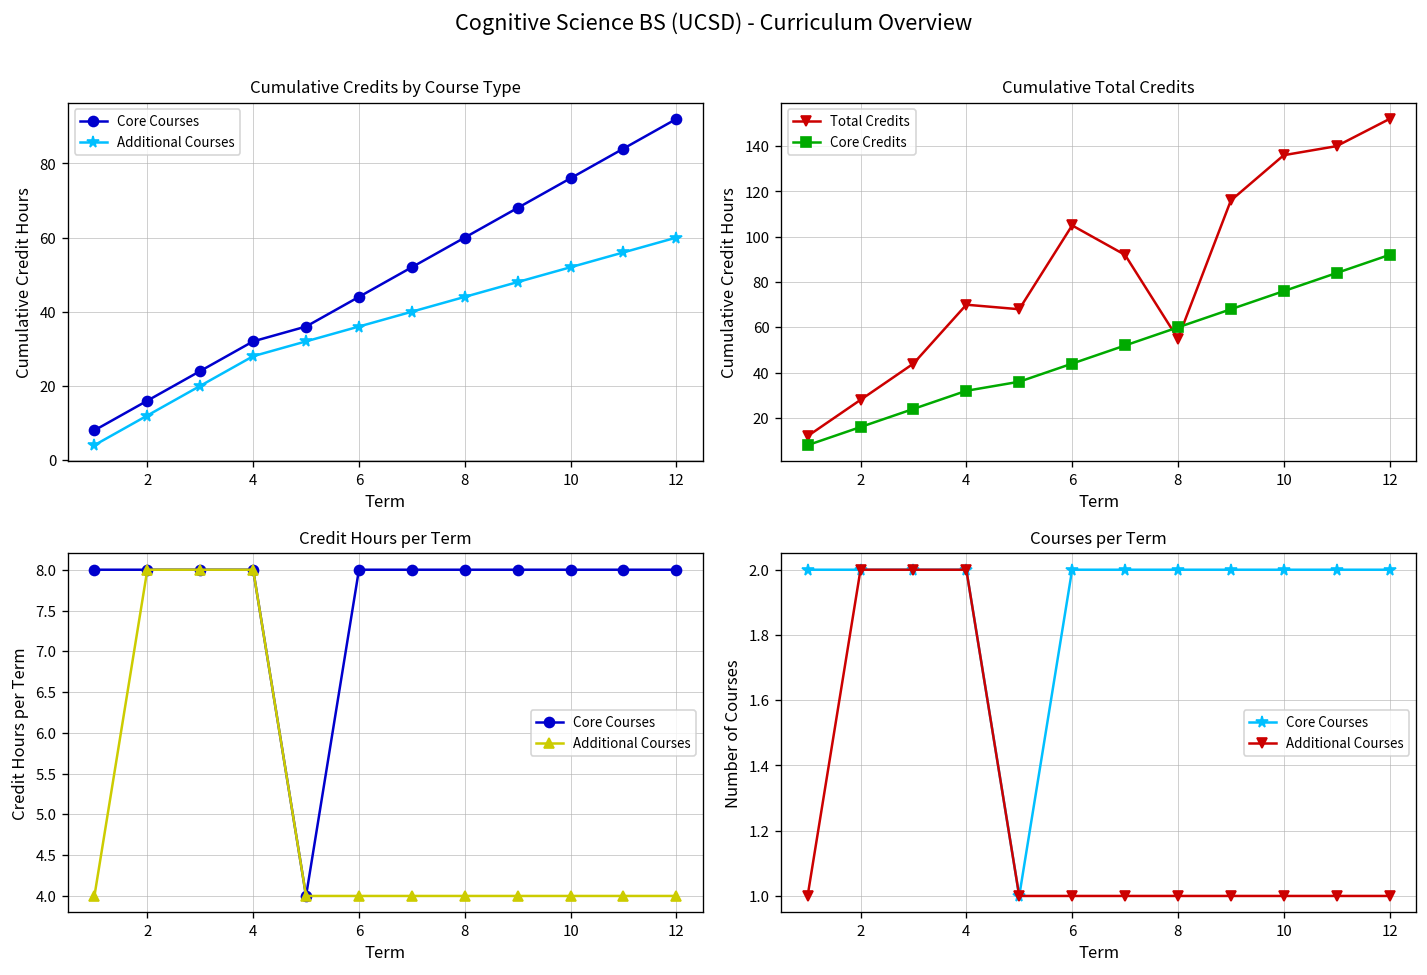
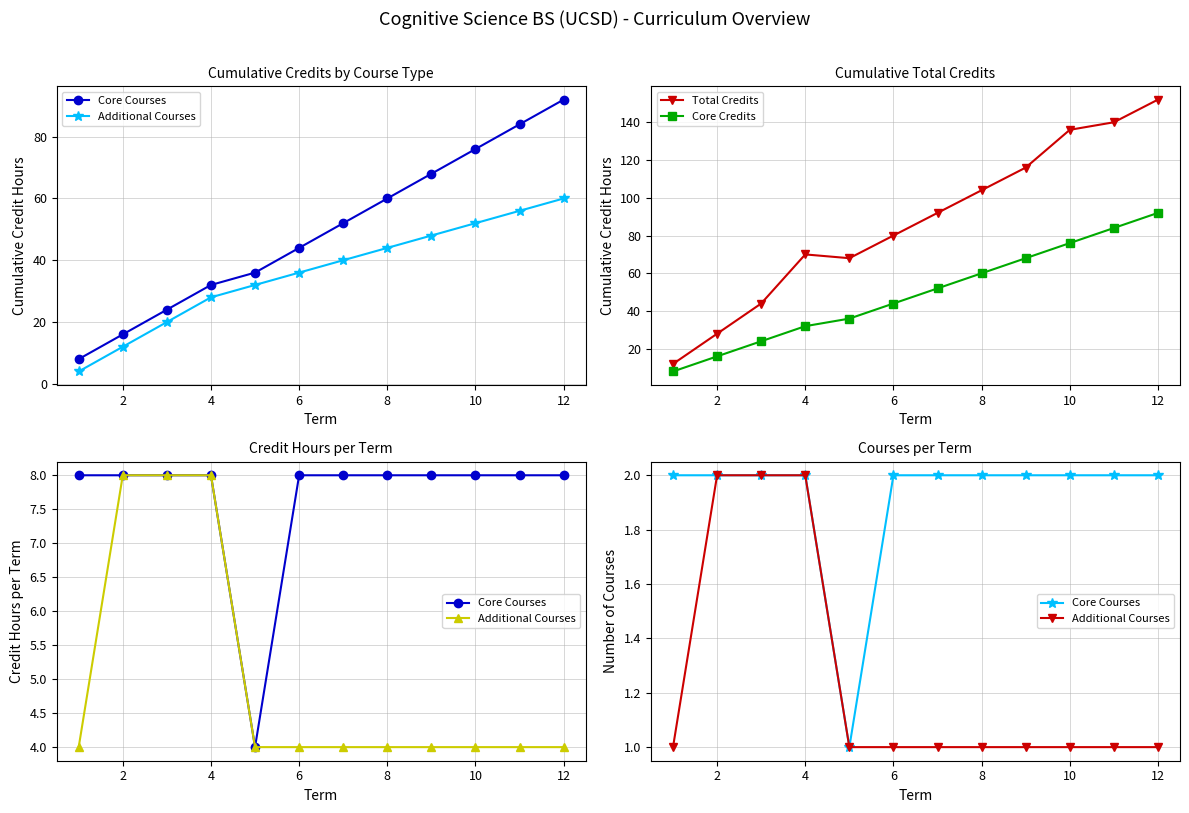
Cumulative Total Credits, Total Credits, 6: 105 -> 80
Cumulative Total Credits, Total Credits, 8: 55 -> 104
